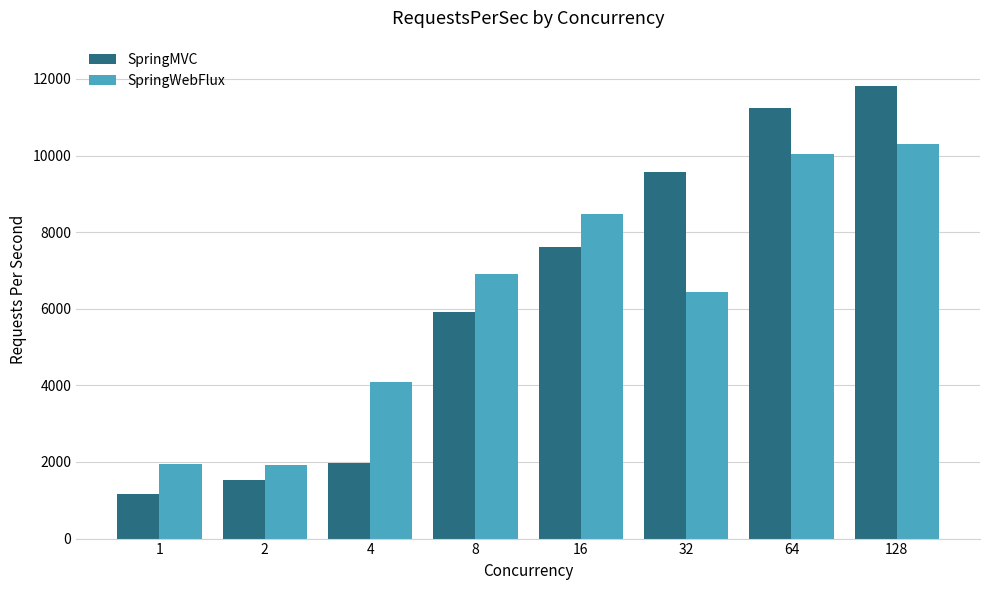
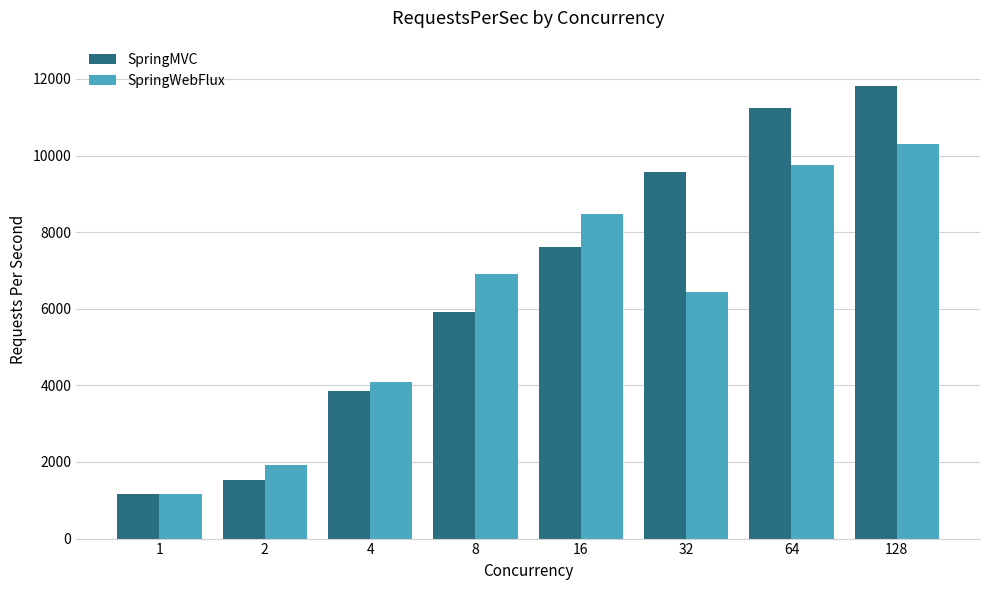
SpringWebFlux, 1: 2000 -> 1200
SpringMVC, 4: 2000 -> 3900
SpringWebFlux, 64: 10000 -> 9800
